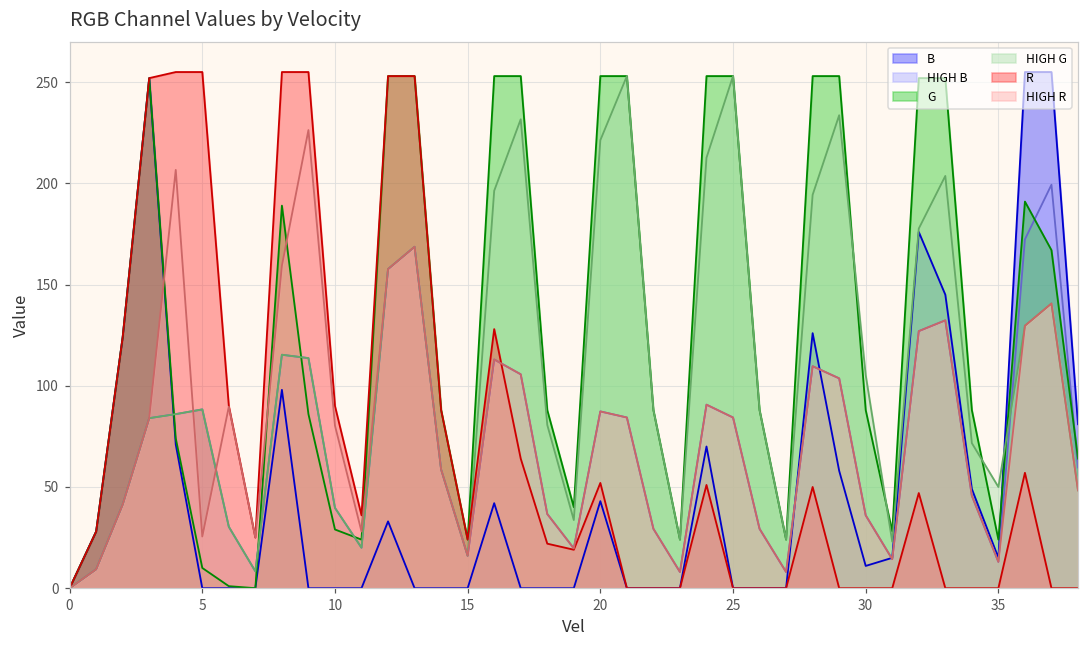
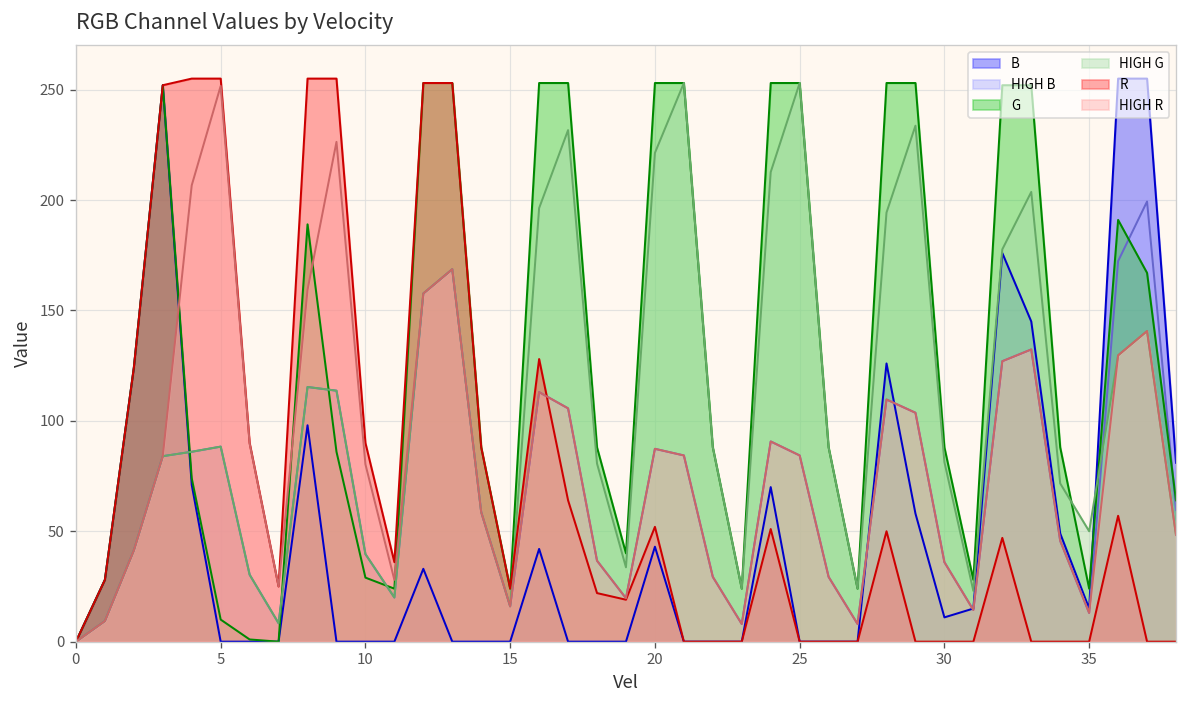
HIGH R, 5: 26 -> 252
HIGH G, 30: 105 -> 81
